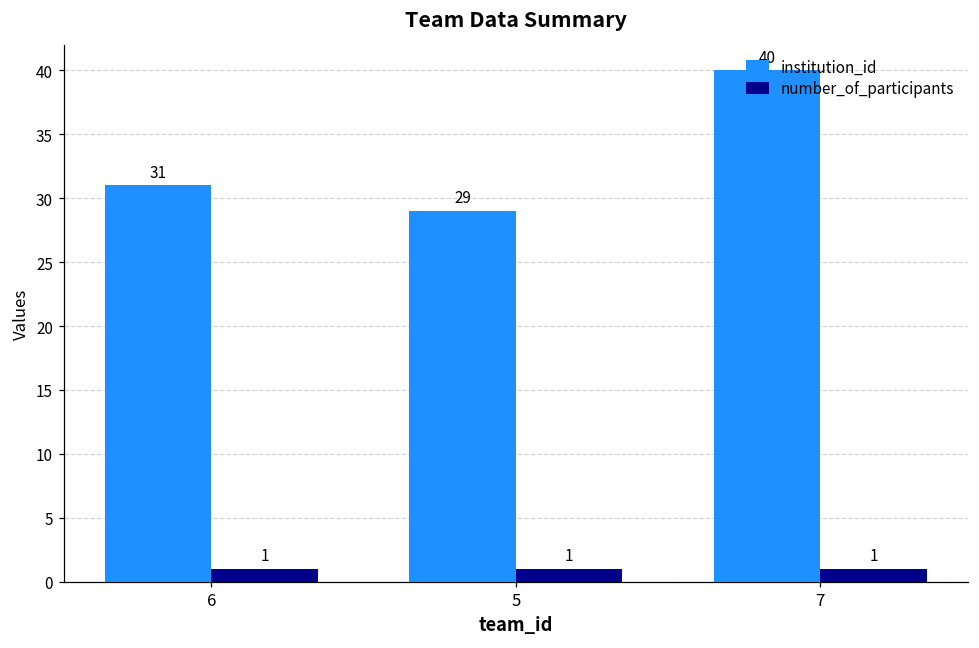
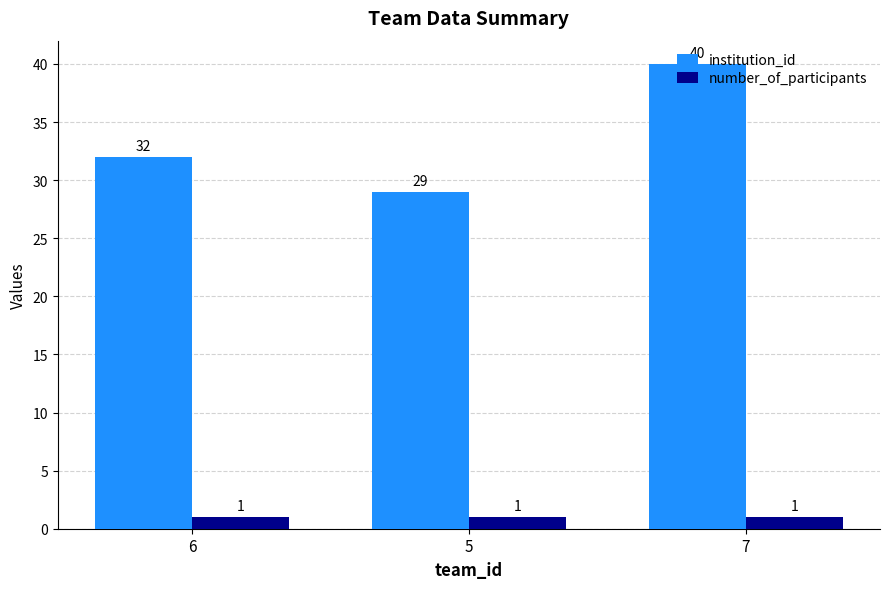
institution_id, 6: 31 -> 32
